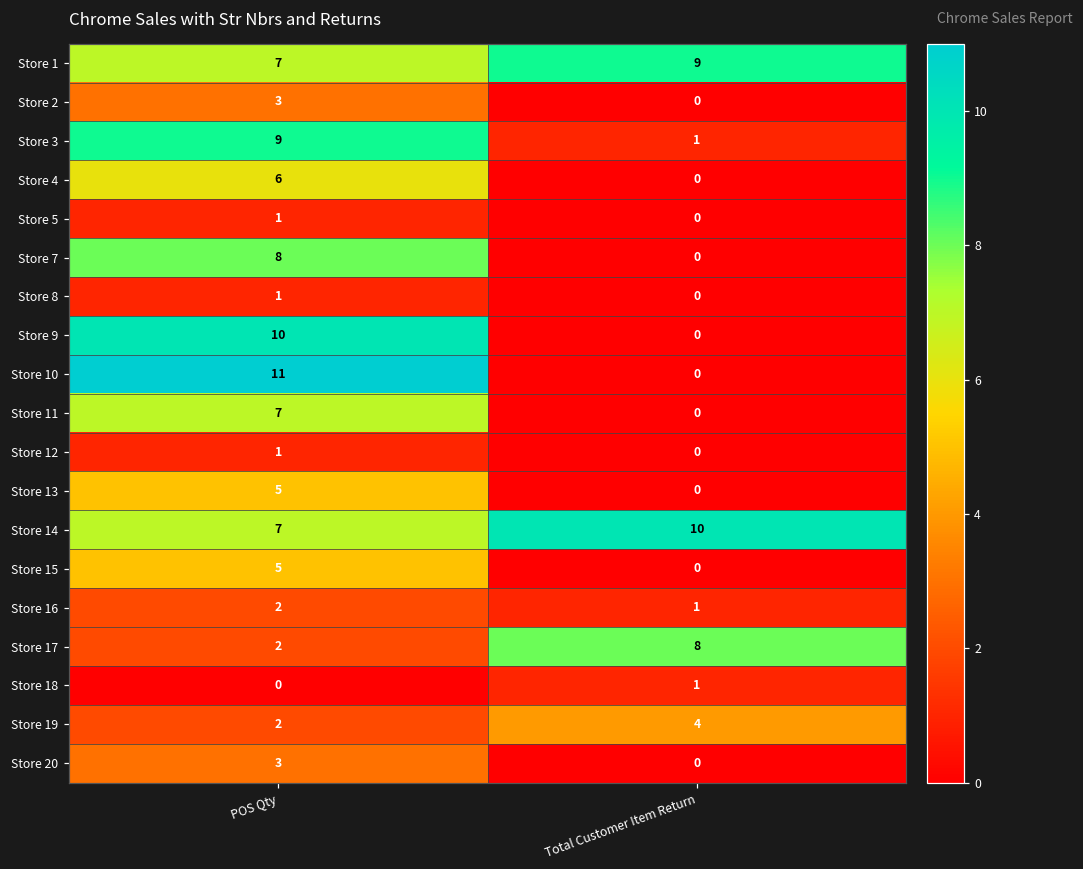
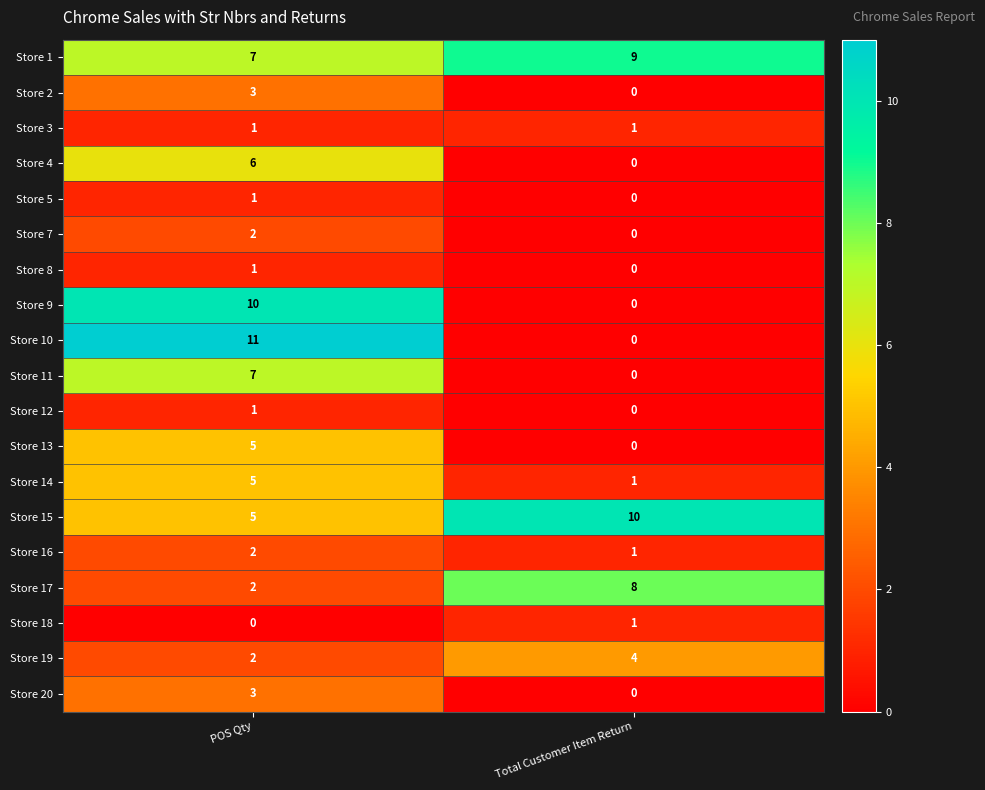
Store 3, POS Qty: 9 -> 1
Store 7, POS Qty: 8 -> 2
Store 14, POS Qty: 7 -> 5
Store 14, Total Customer Item Return: 10 -> 1
Store 15, Total Customer Item Return: 0 -> 10
